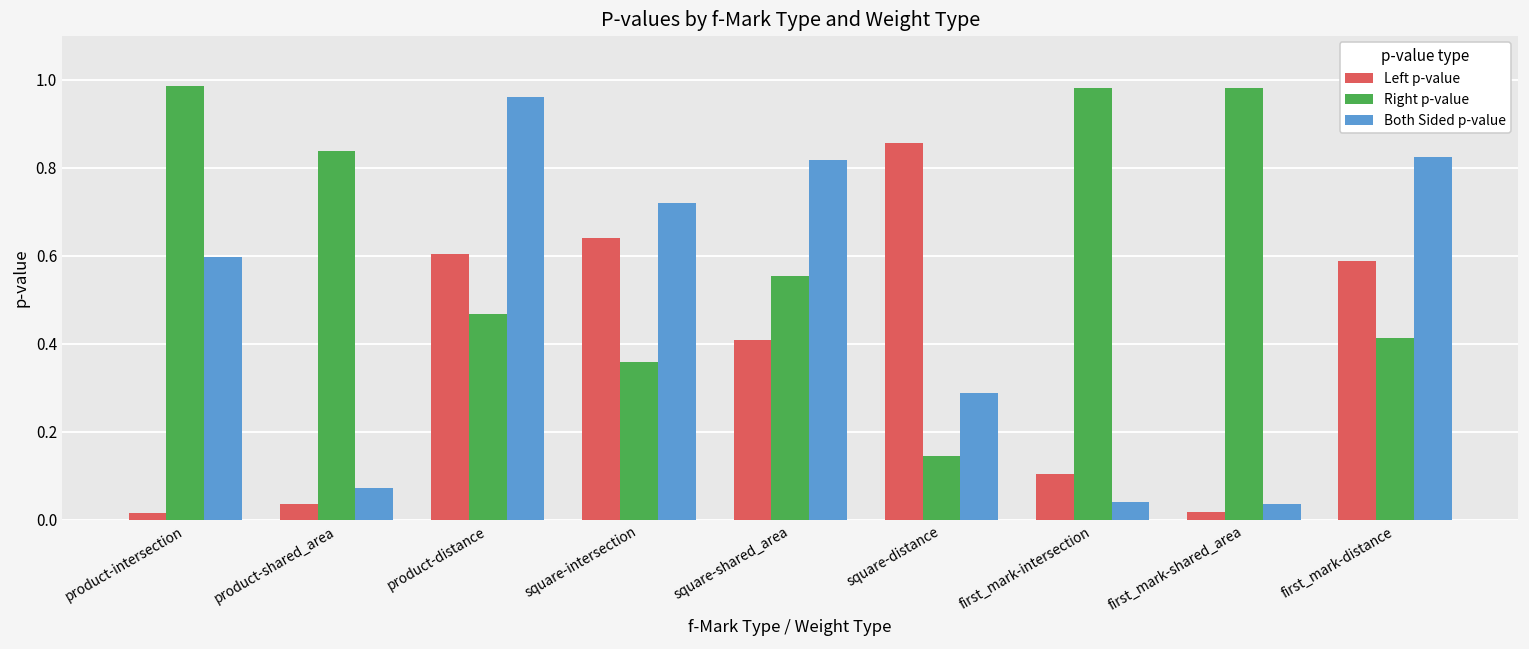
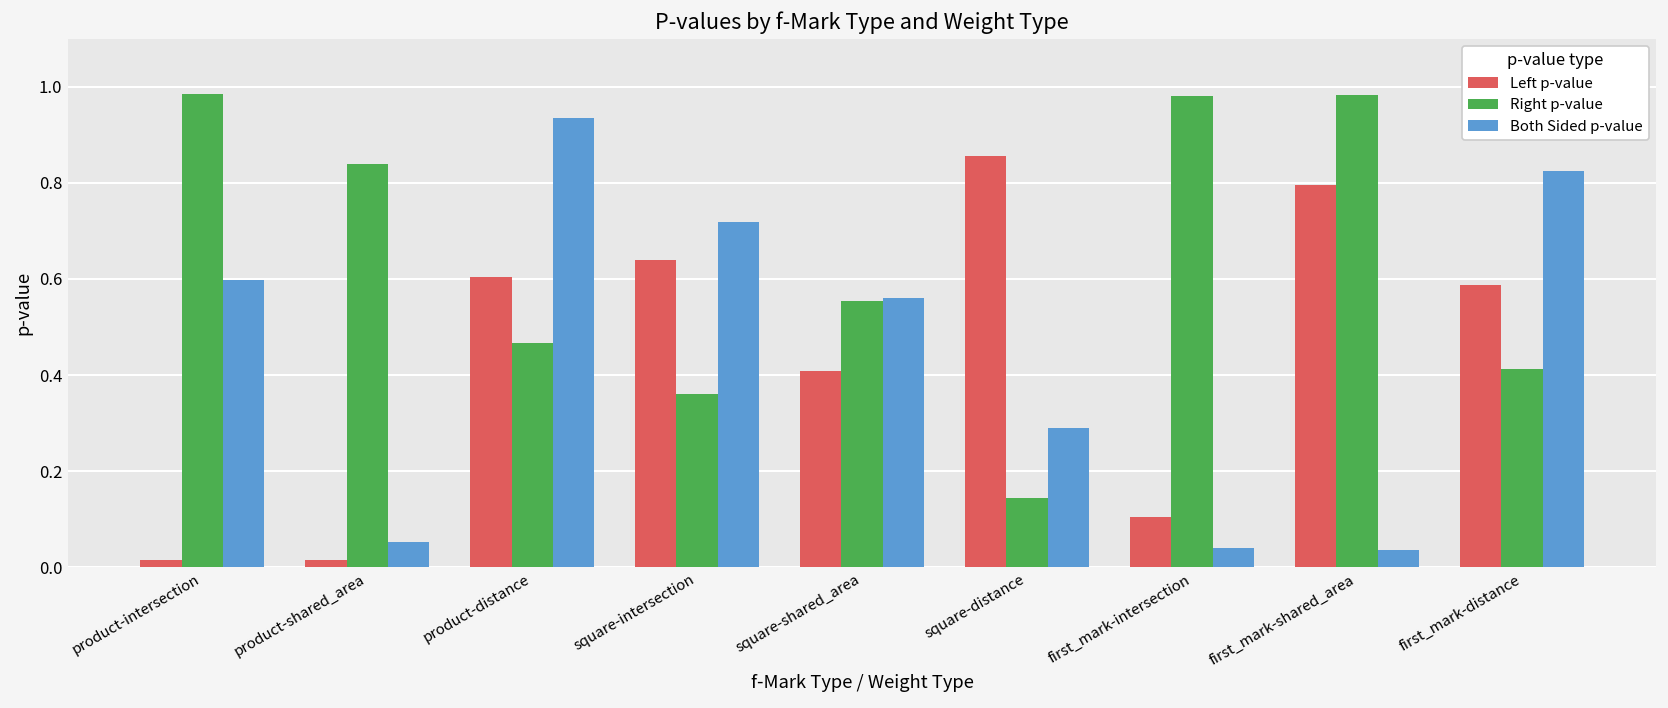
Left p-value, product-shared_area: 0.04 -> 0.02
Both Sided p-value, product-shared_area: 0.07 -> 0.05
Both Sided p-value, product-distance: 0.96 -> 0.93
Both Sided p-value, square-shared_area: 0.82 -> 0.56
Left p-value, first_mark-shared_area: 0.02 -> 0.80
